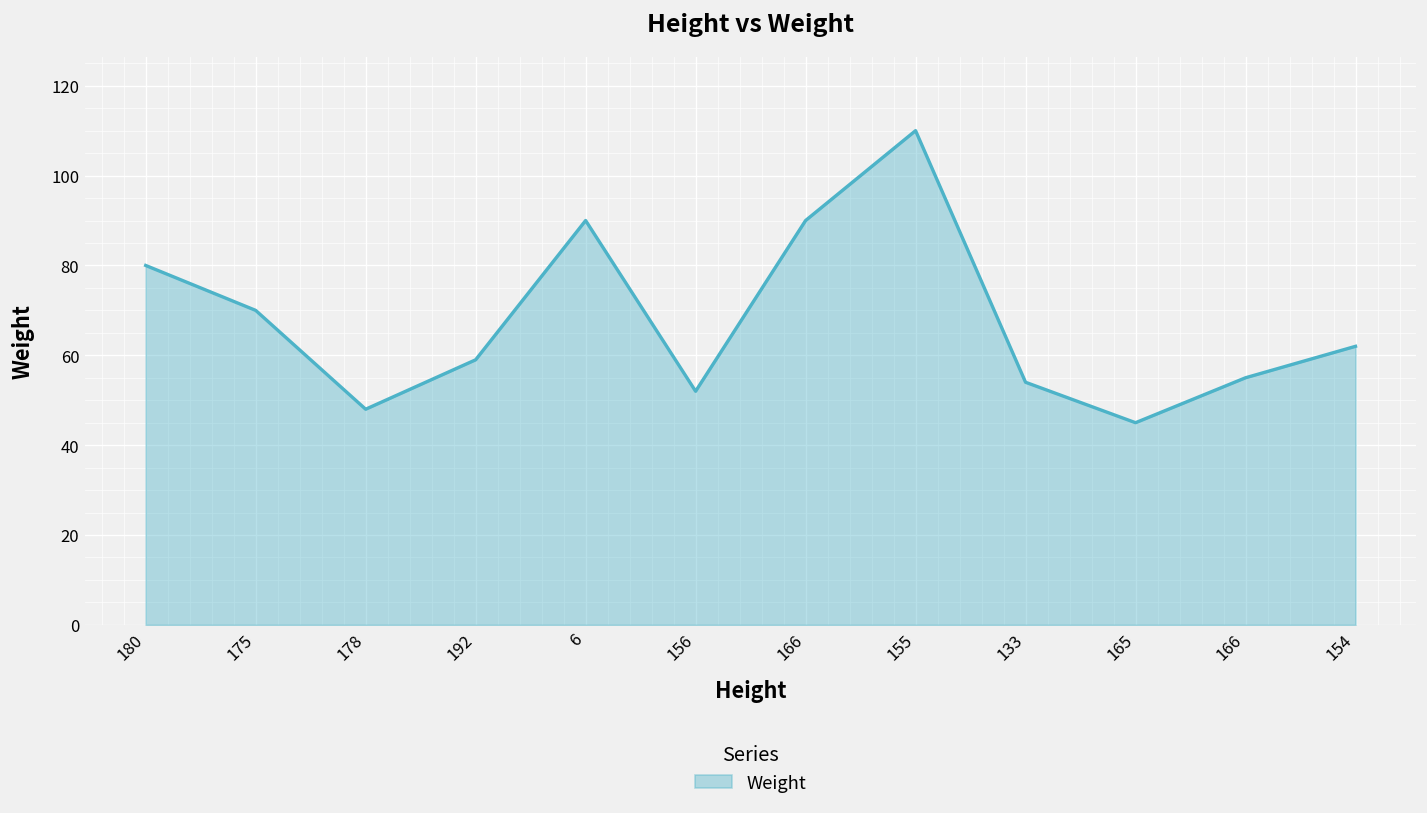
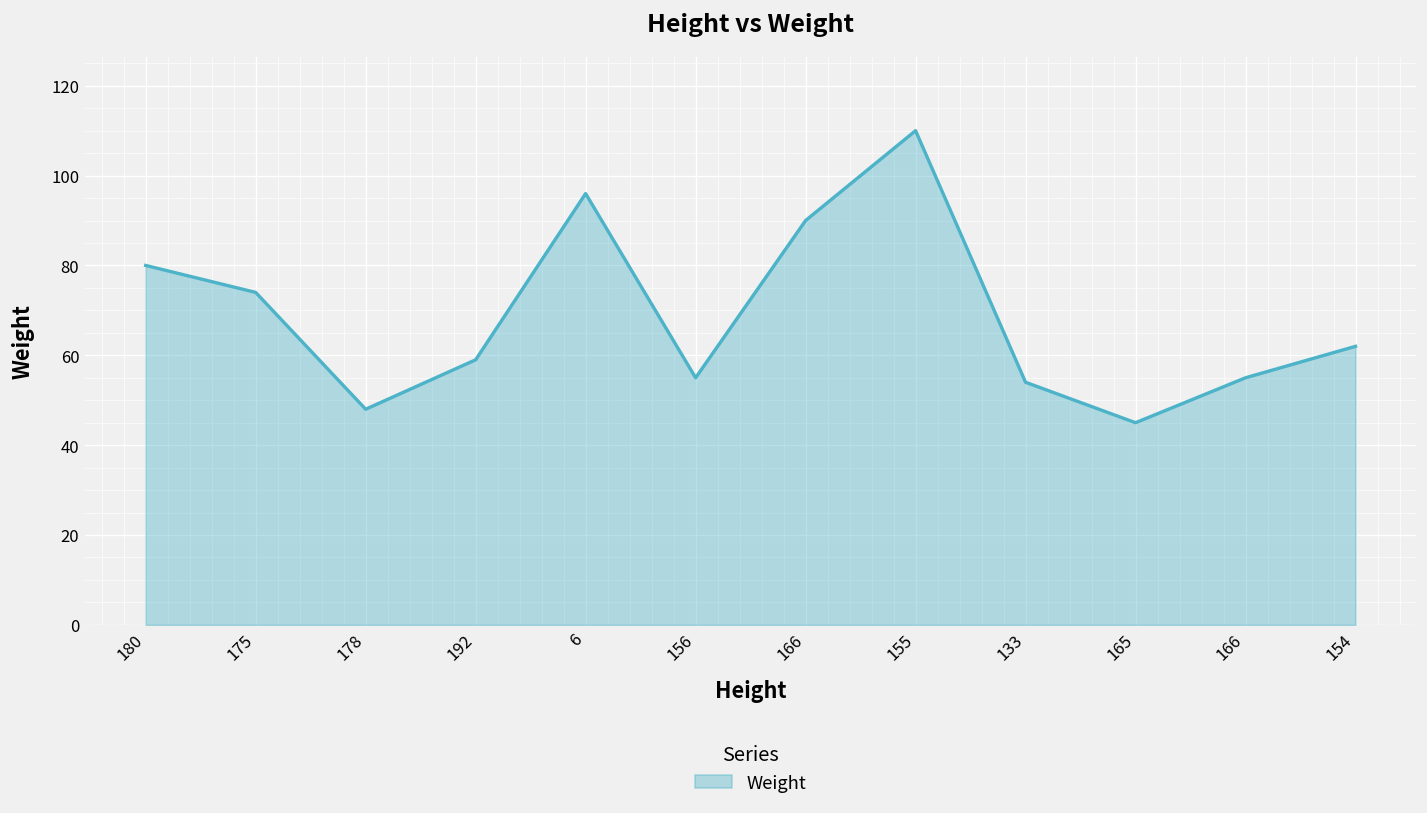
175: 70 -> 74
6: 90 -> 96
156: 52 -> 55
